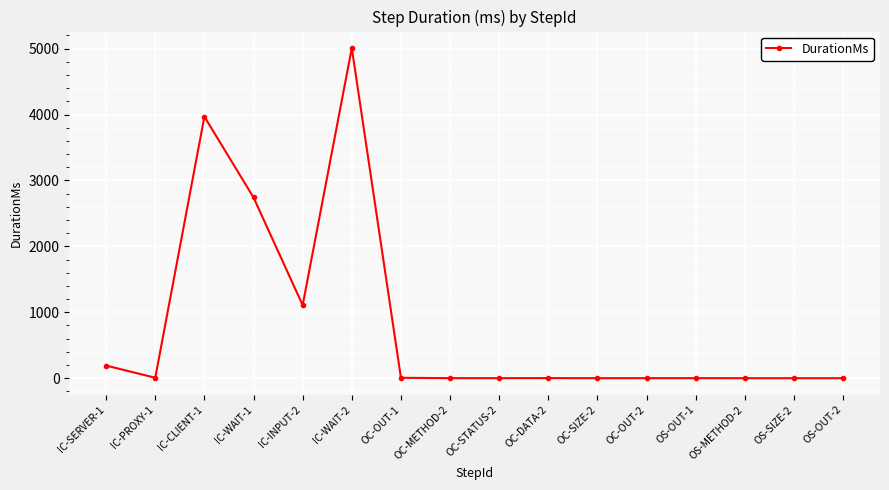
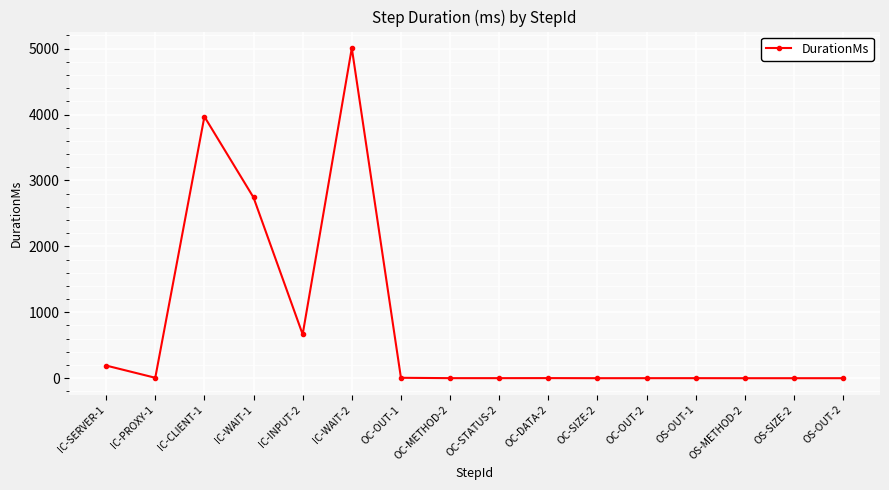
IC-INPUT-2: 1100 -> 700
